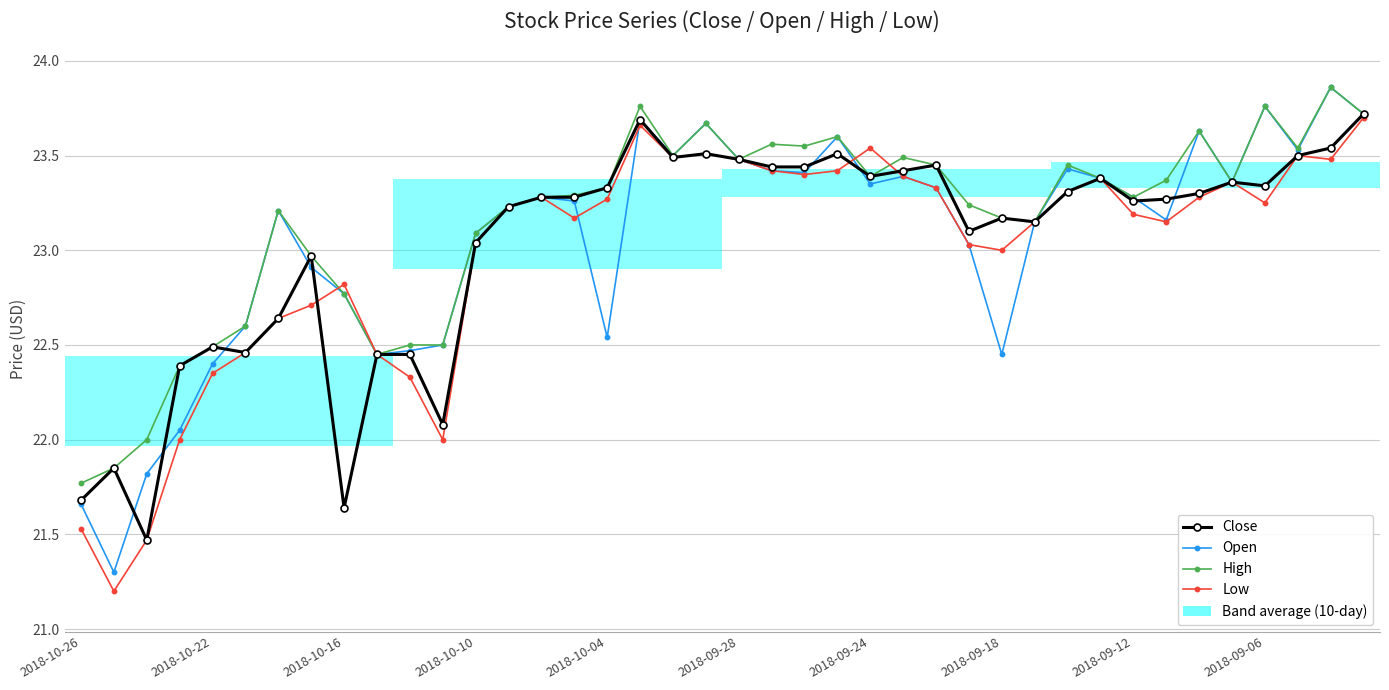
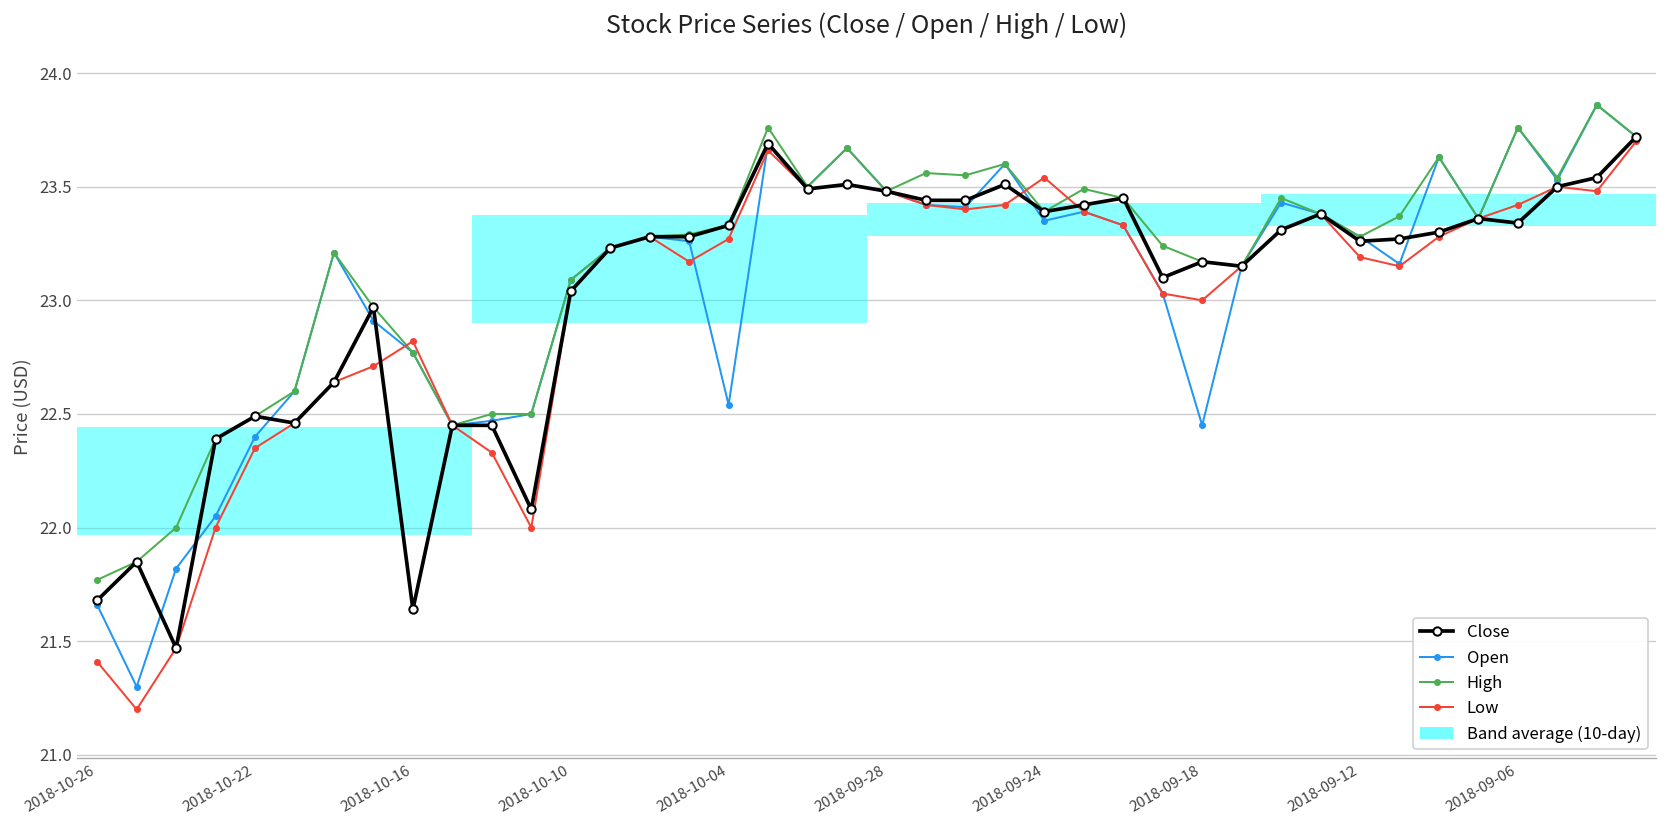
Low, 2018-10-26: 21.53 -> 21.41
Low, 2018-09-06: 23.25 -> 23.42
